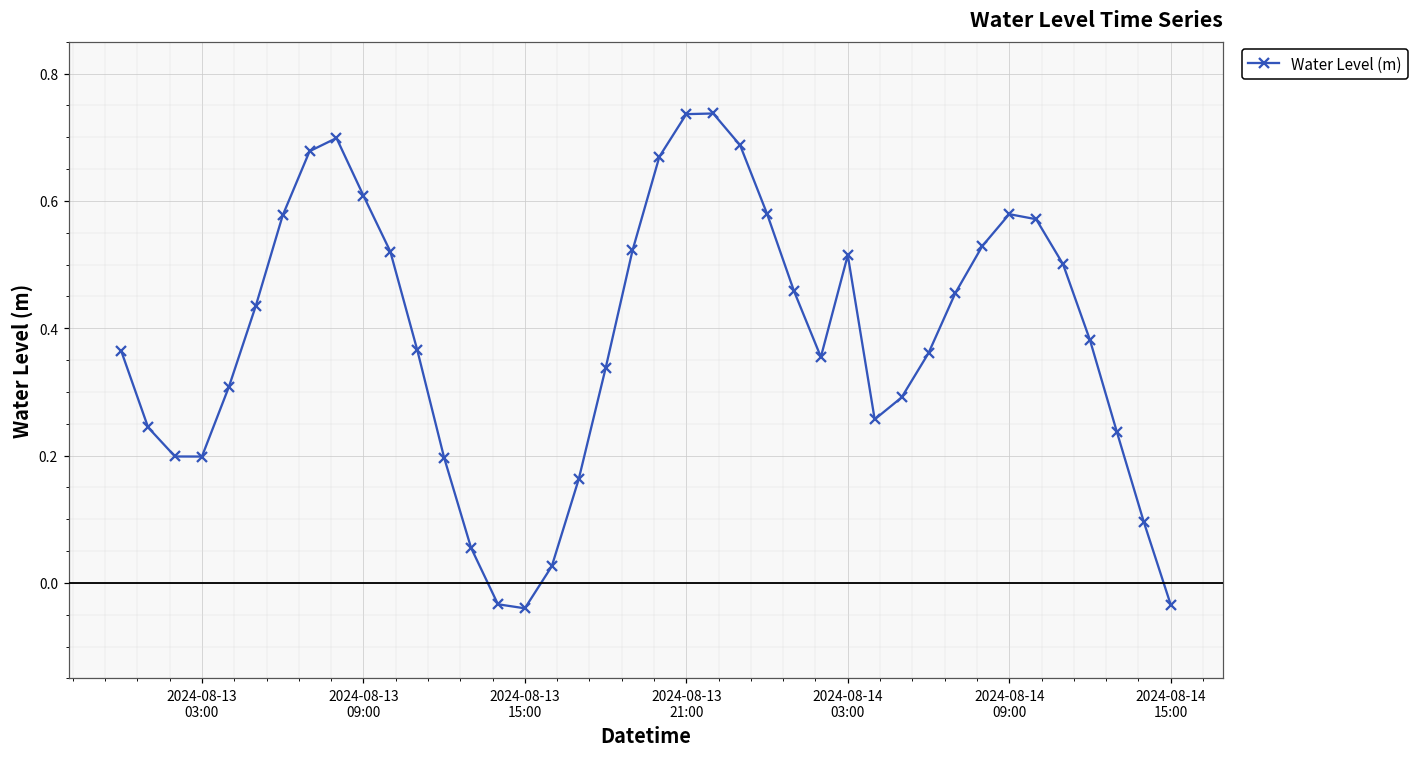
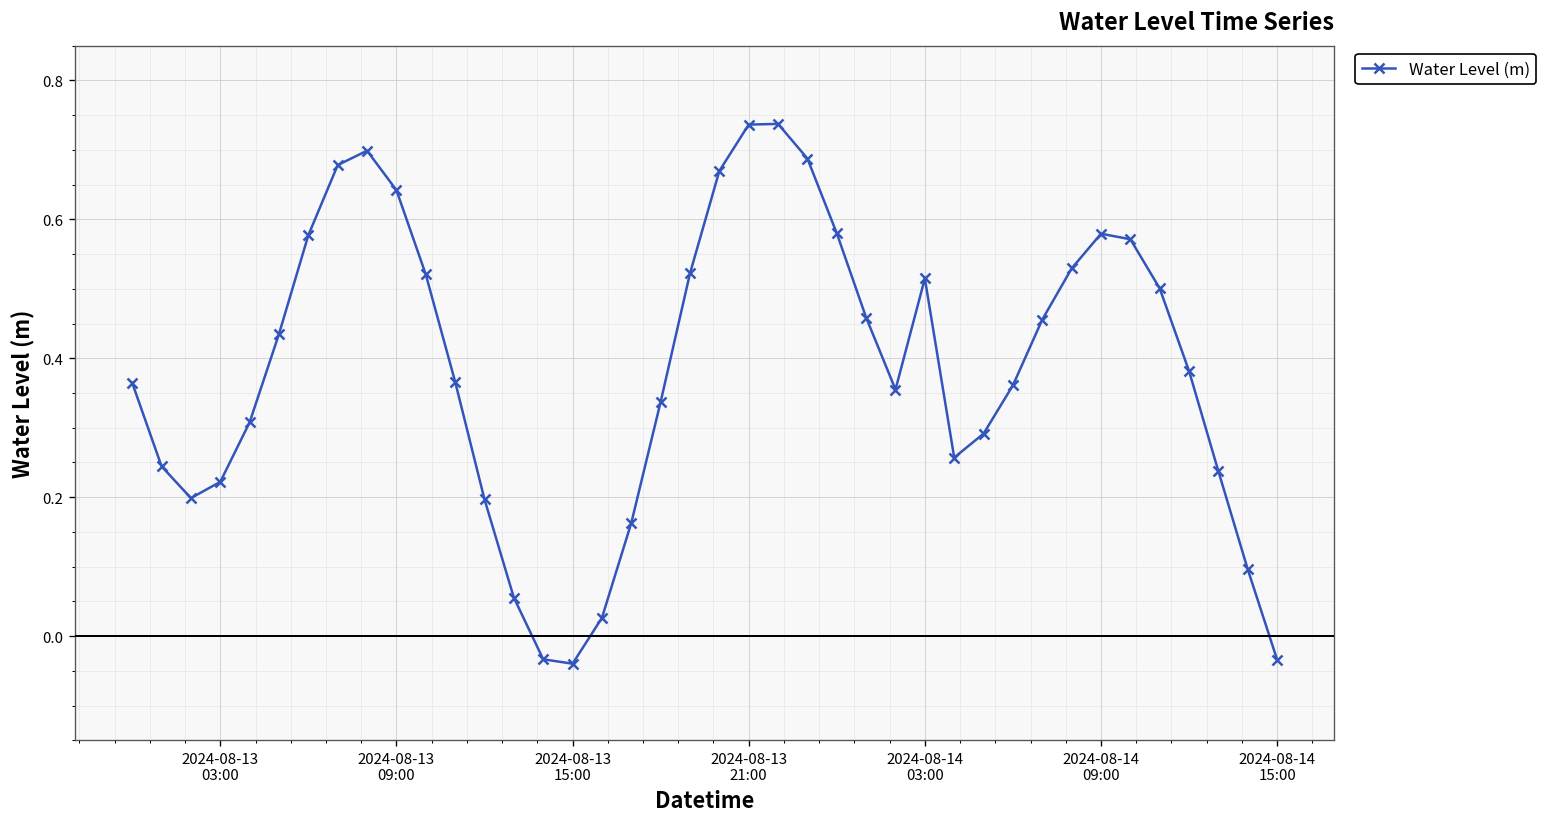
2024-08-13 03:00: 0.20 -> 0.22
2024-08-13 09:00: 0.61 -> 0.64
